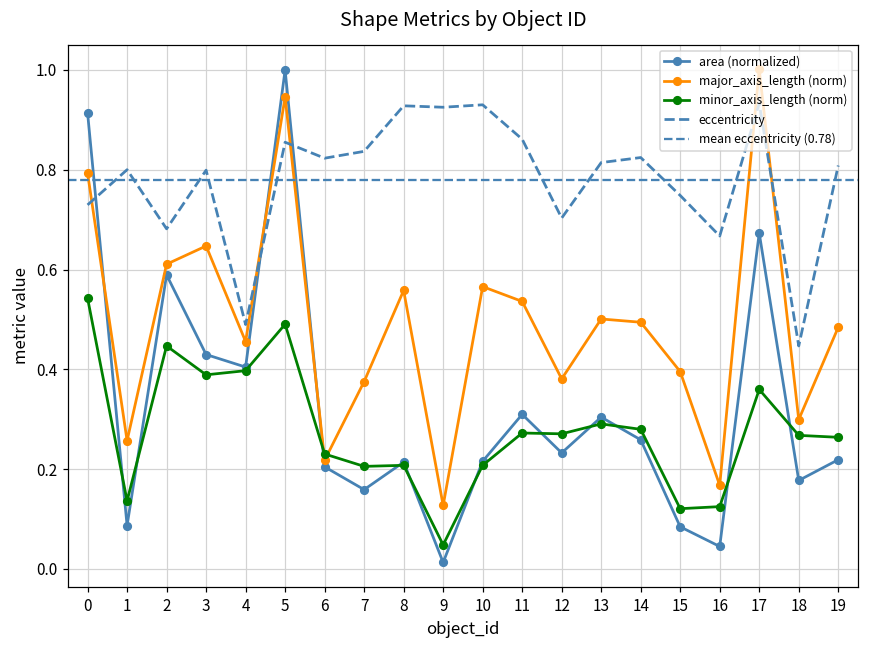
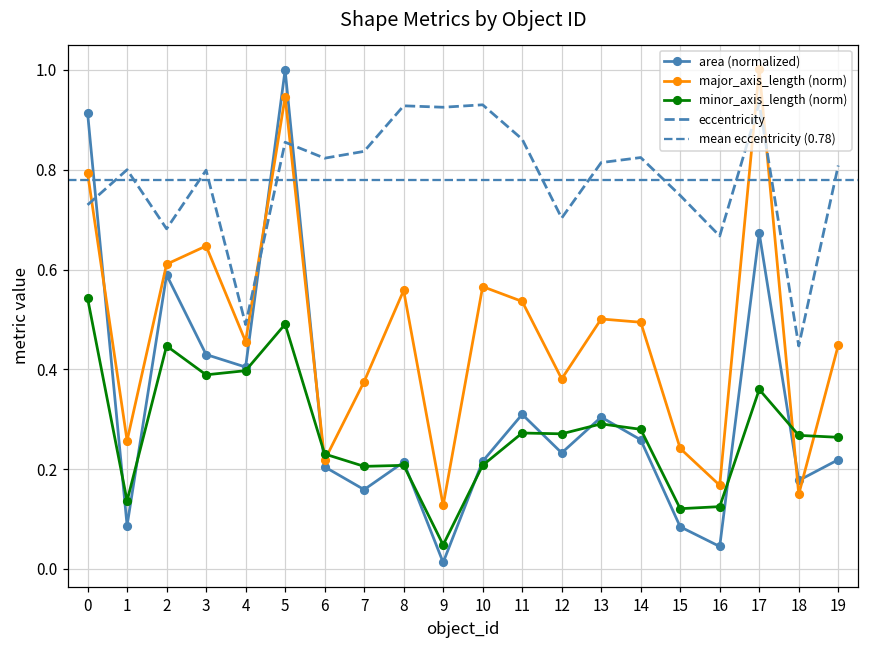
major_axis_length (norm), 15: 0.40 -> 0.24
major_axis_length (norm), 18: 0.30 -> 0.15
major_axis_length (norm), 19: 0.48 -> 0.45
